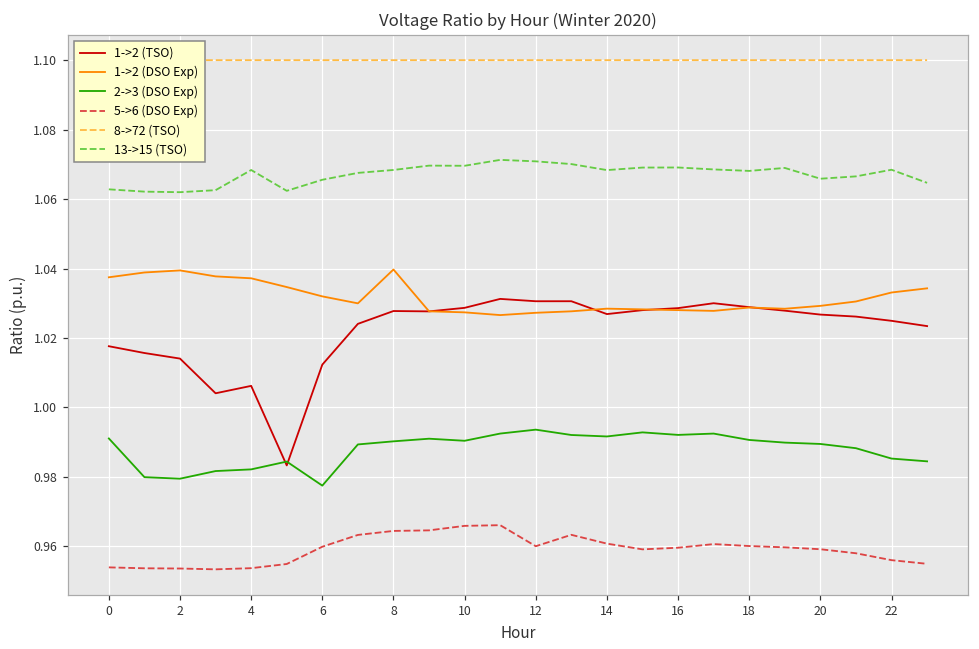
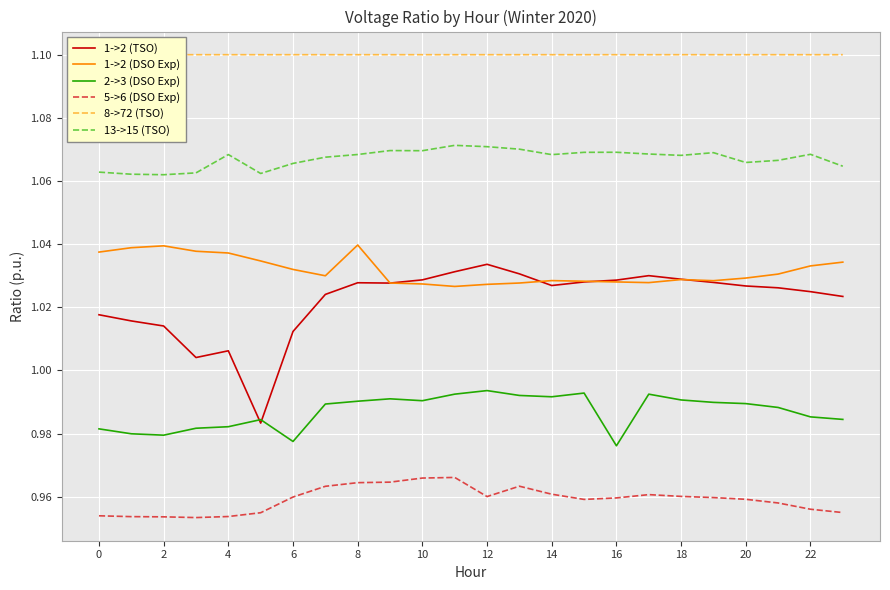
2->3 (DSO Exp), 0: 0.991 -> 0.981
1->2 (TSO), 12: 1.031 -> 1.034
2->3 (DSO Exp), 16: 0.992 -> 0.976
